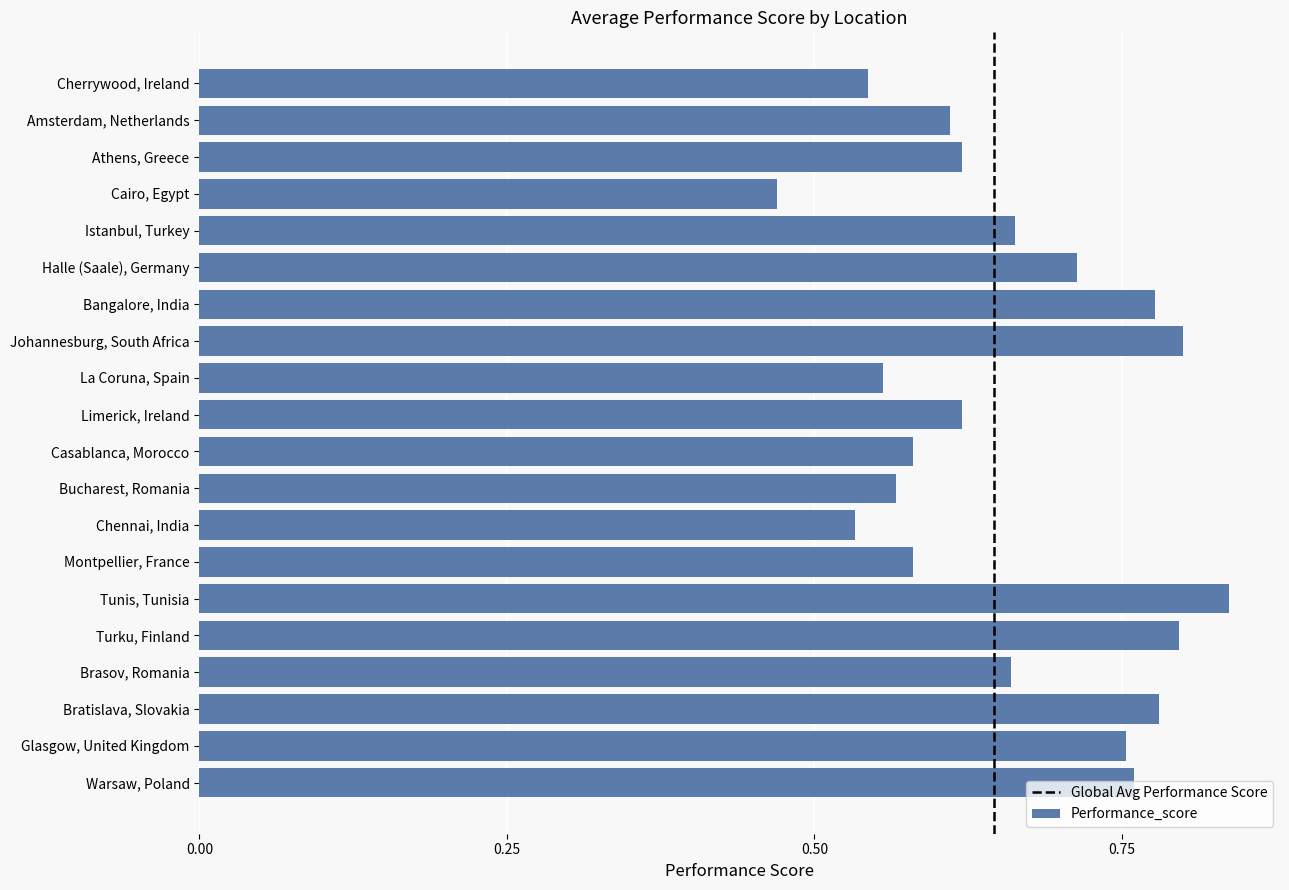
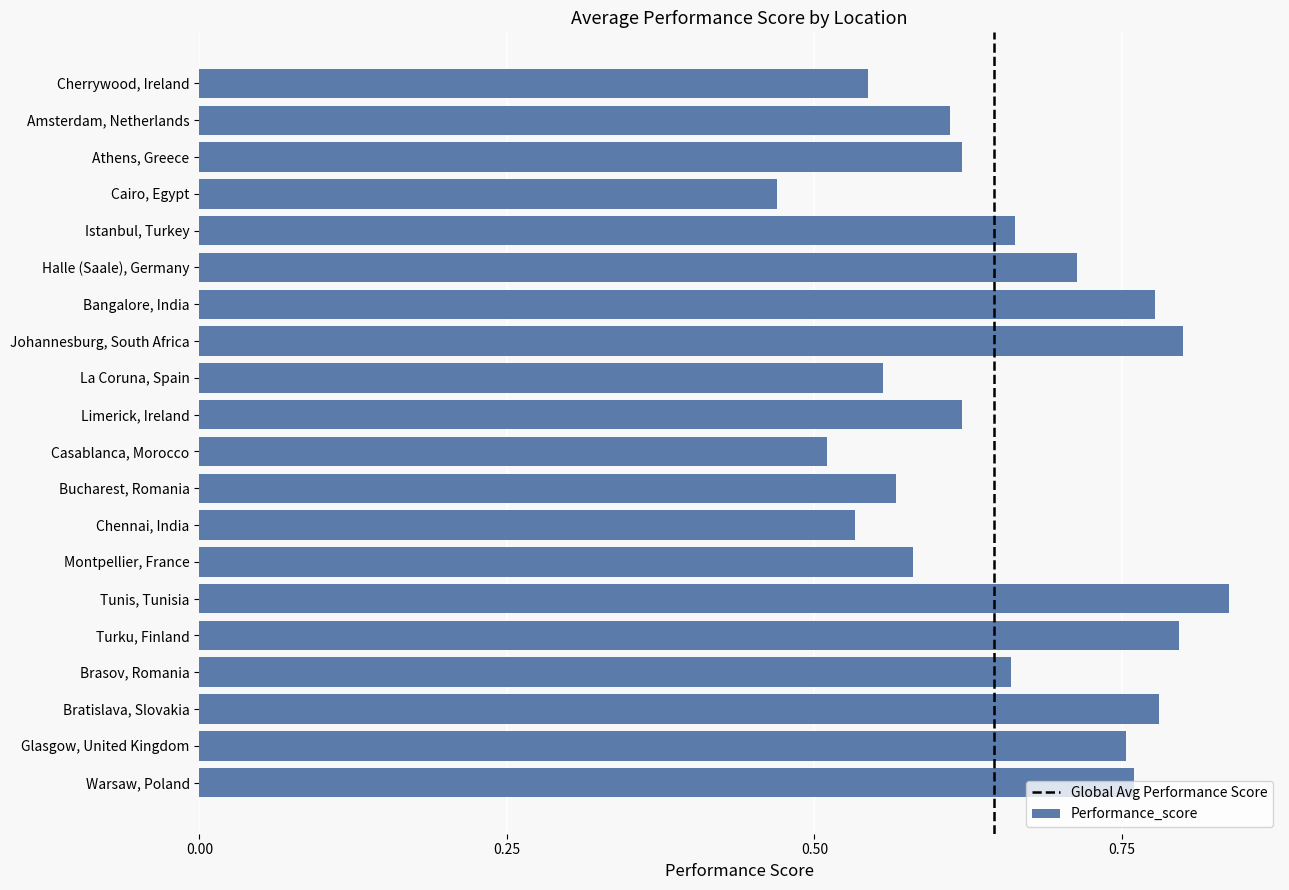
Casablanca, Morocco: 0.58 -> 0.51
